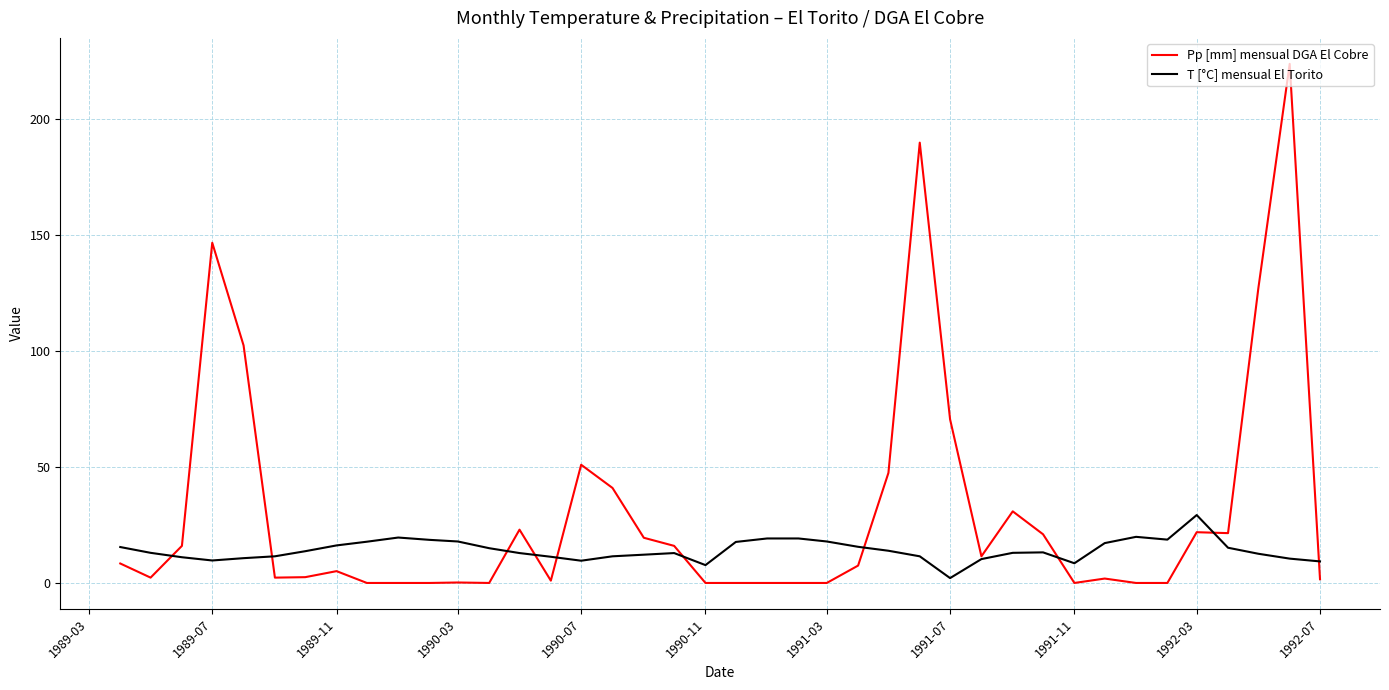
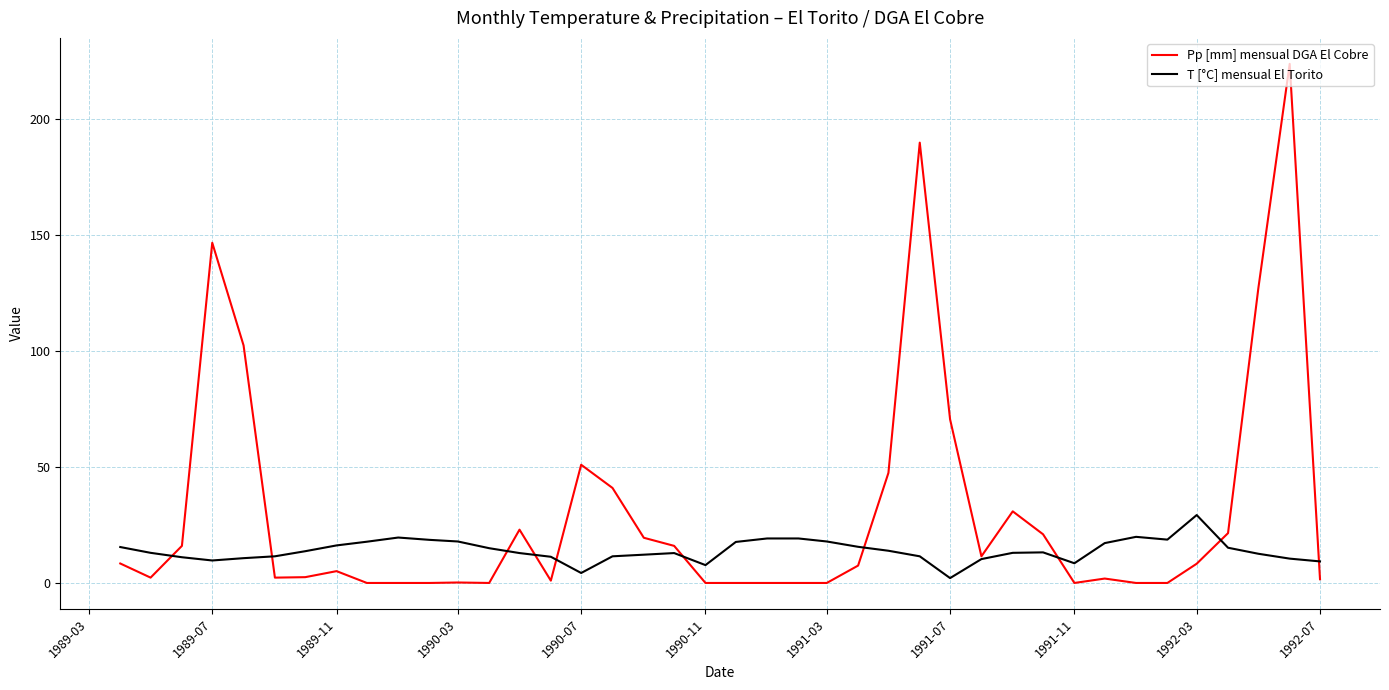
T [°C] mensual El Torito, 1990-07: 10 -> 4
Pp [mm] mensual DGA El Cobre, 1992-03: 22 -> 8
